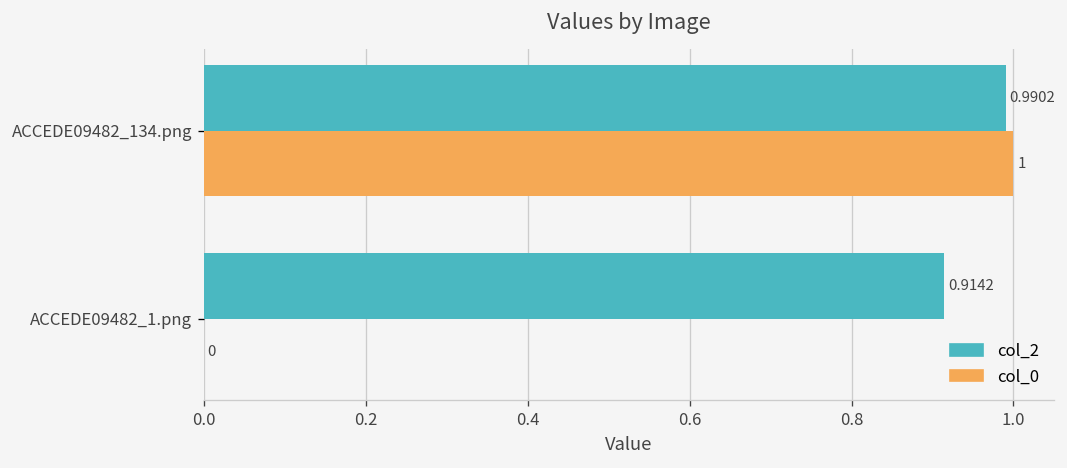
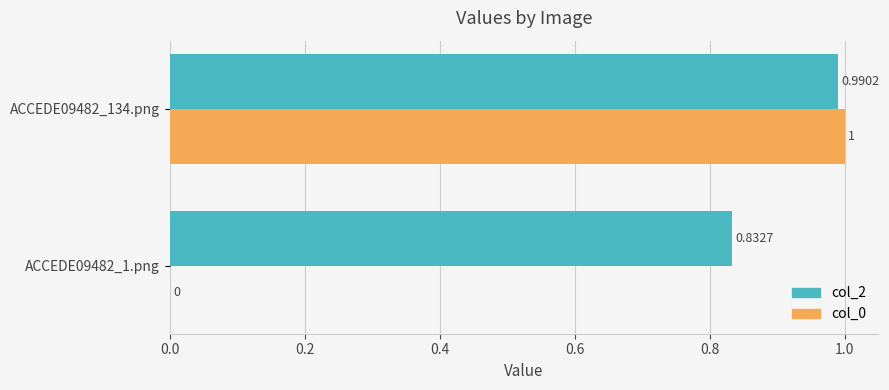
col_2, ACCEDE09482_1.png: 0.9142 -> 0.8327
